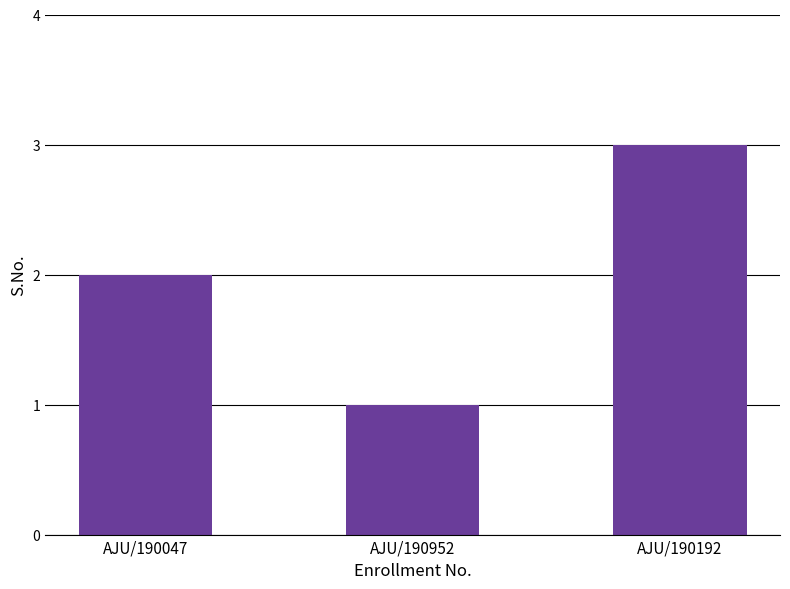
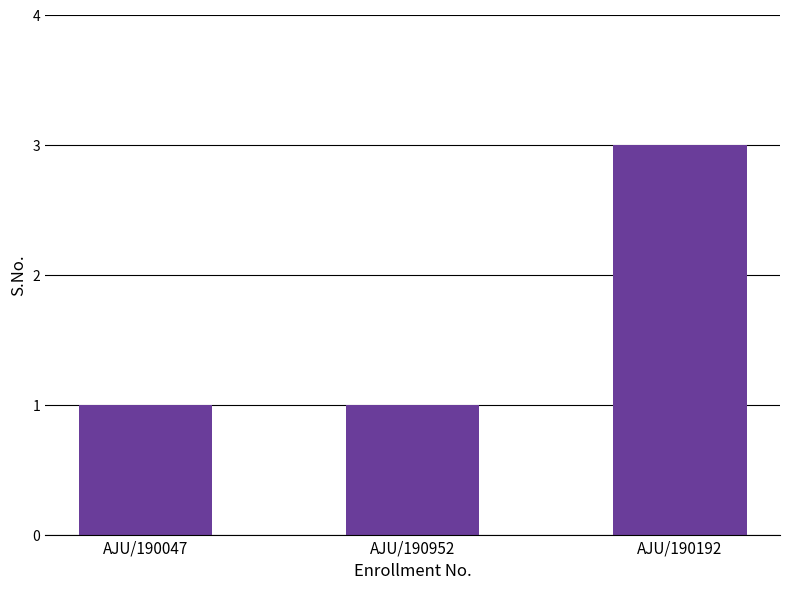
AJU/190047: 2 -> 1
